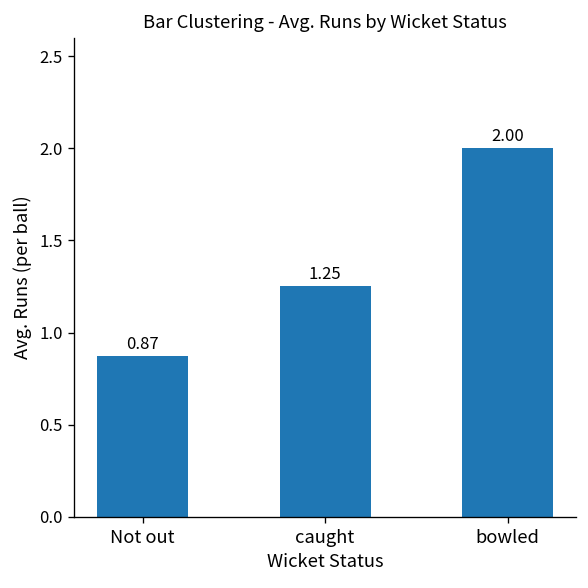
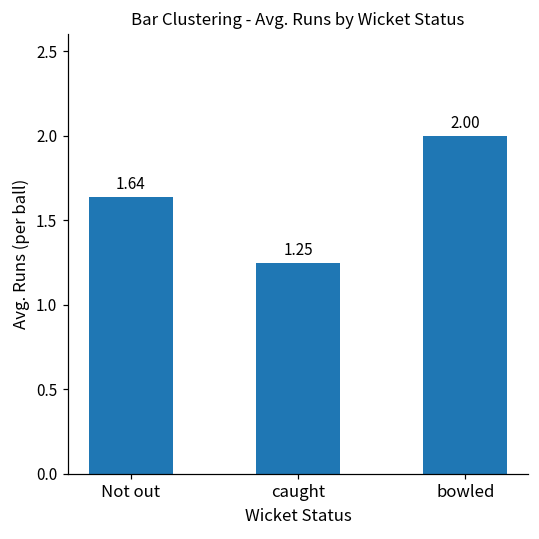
Not out: 0.87 -> 1.64
